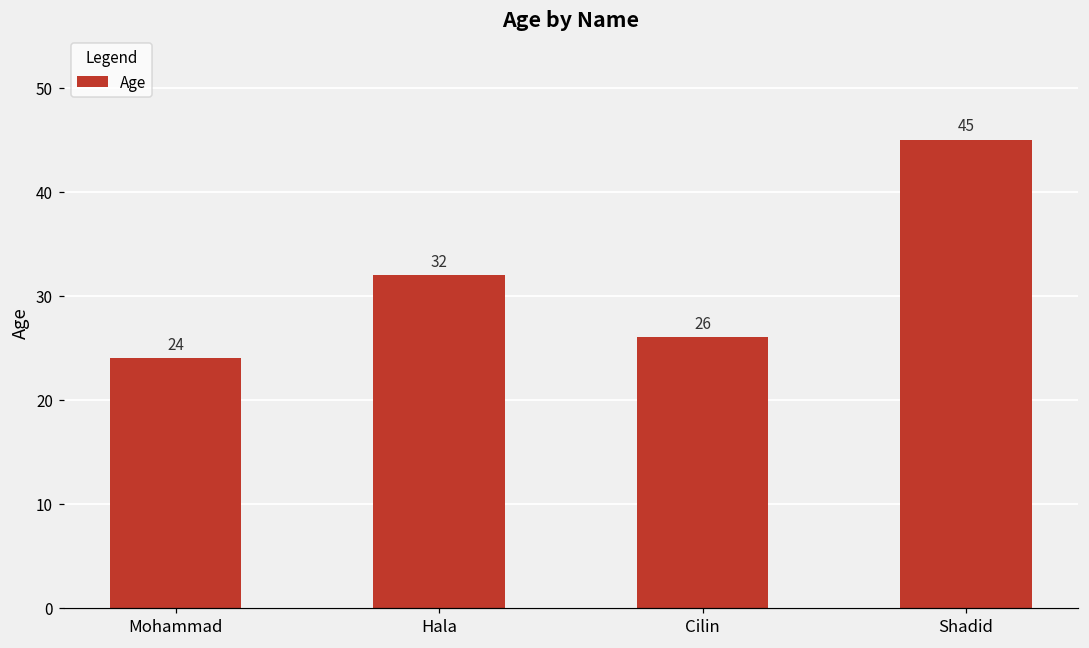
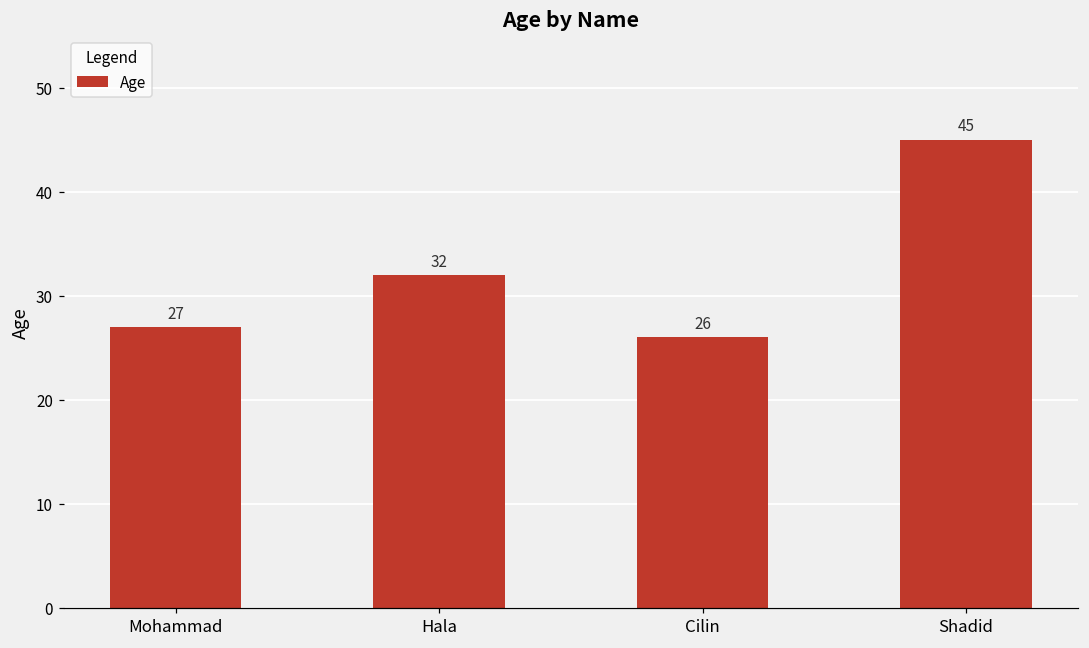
Mohammad: 24 -> 27
